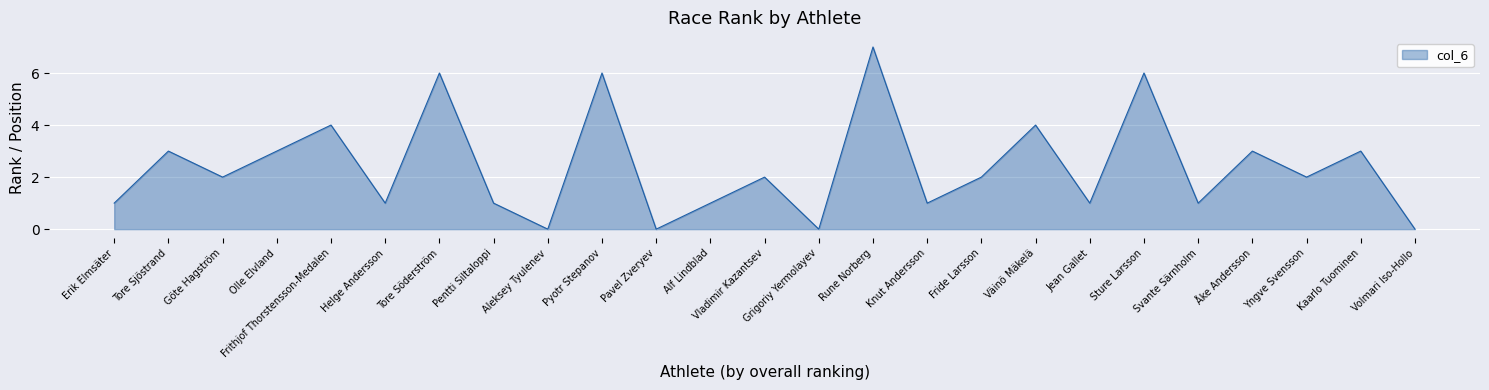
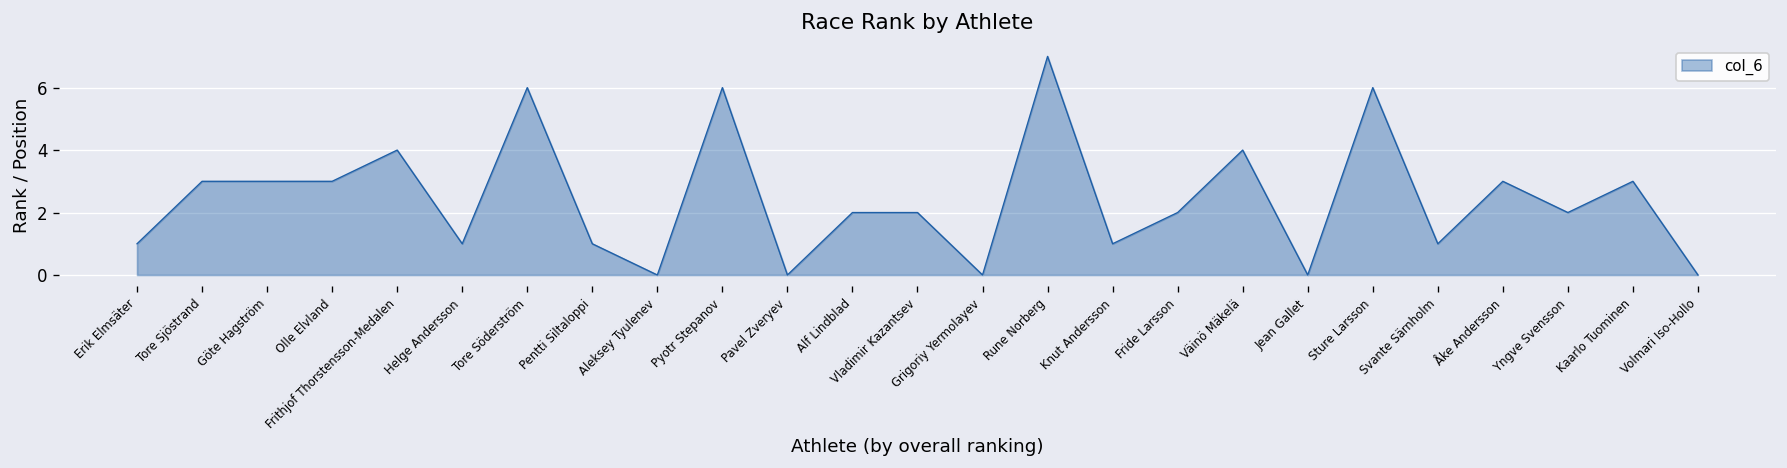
Göte Hagström: 2 -> 3
Alf Lindblad: 1 -> 2
Jean Gallet: 1 -> 0
